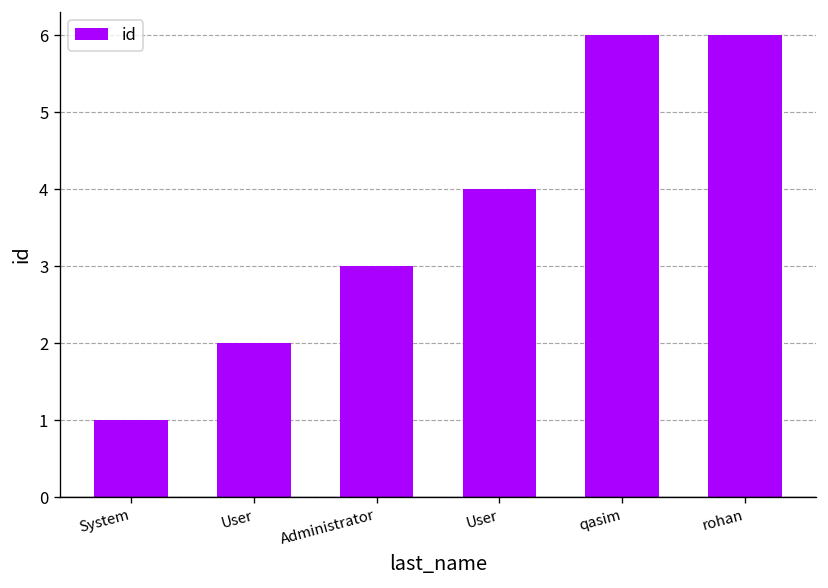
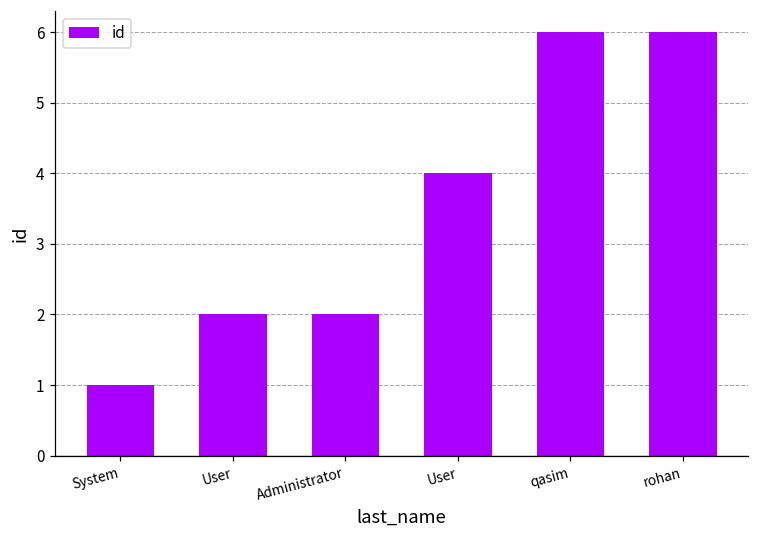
Administrator: 3 -> 2
